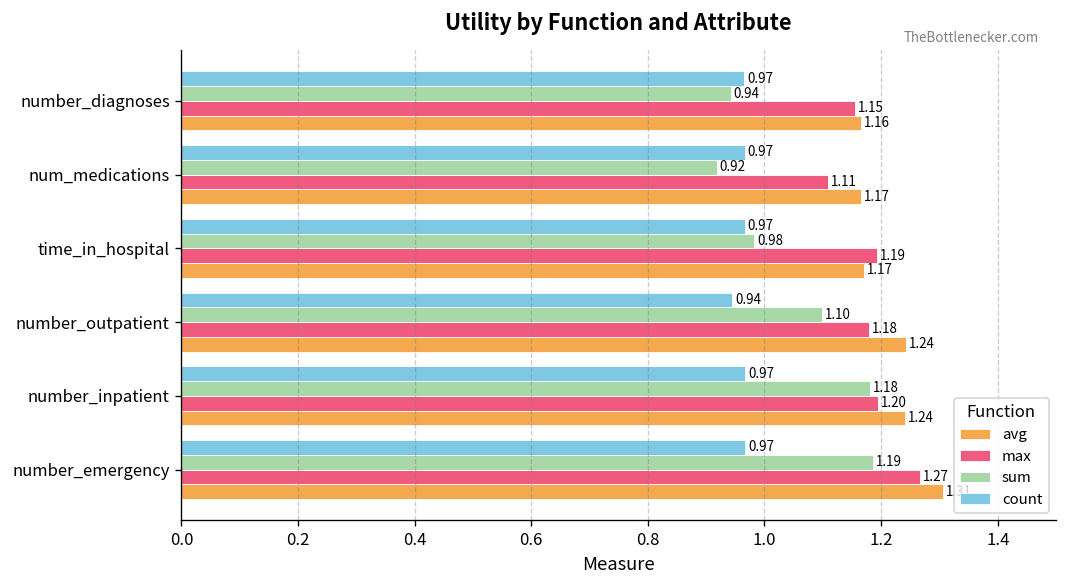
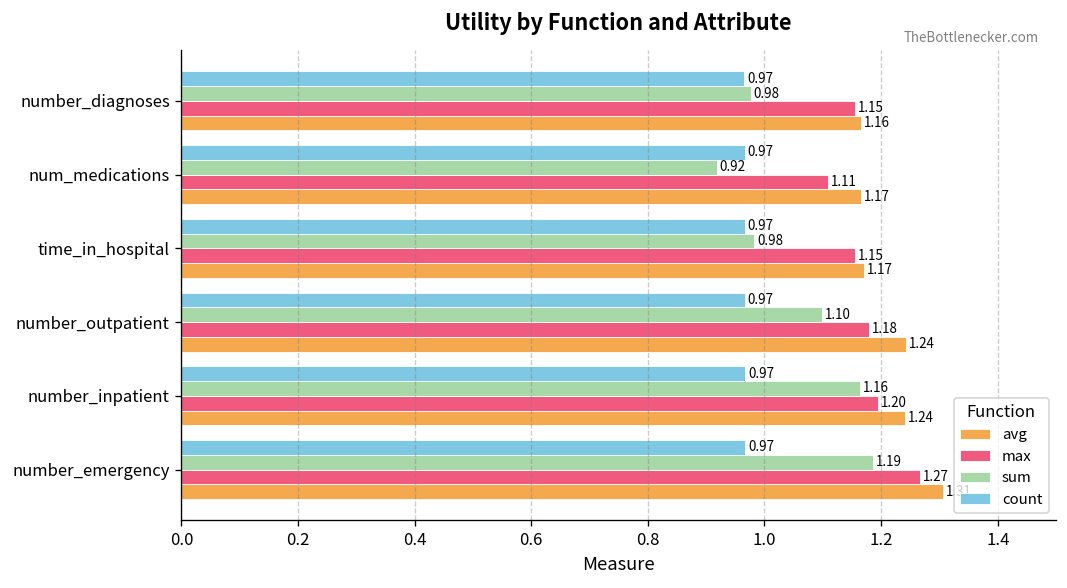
sum, number_diagnoses: 0.94 -> 0.98
max, time_in_hospital: 1.19 -> 1.15
count, number_outpatient: 0.94 -> 0.97
sum, number_inpatient: 1.18 -> 1.16
